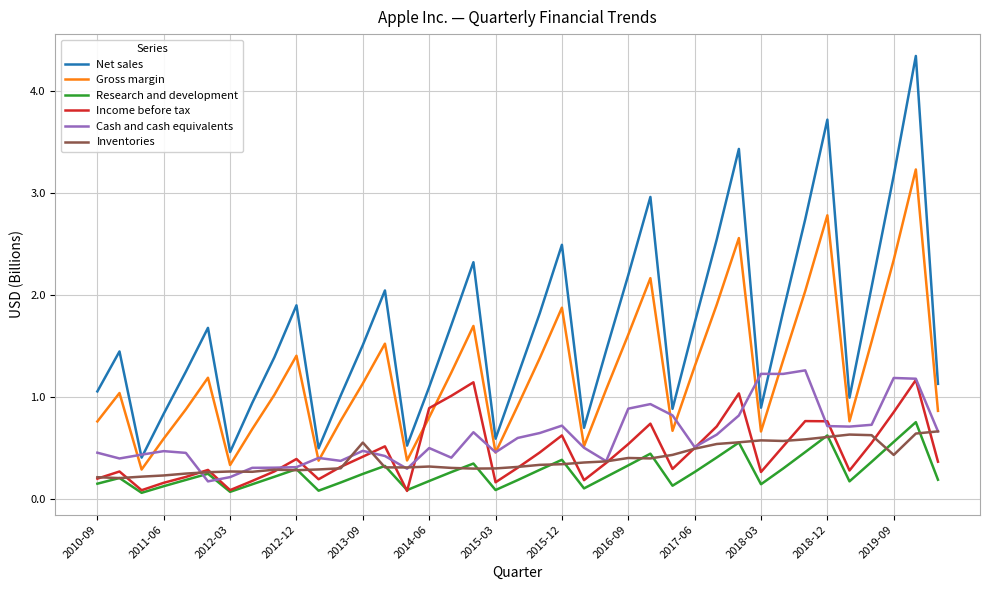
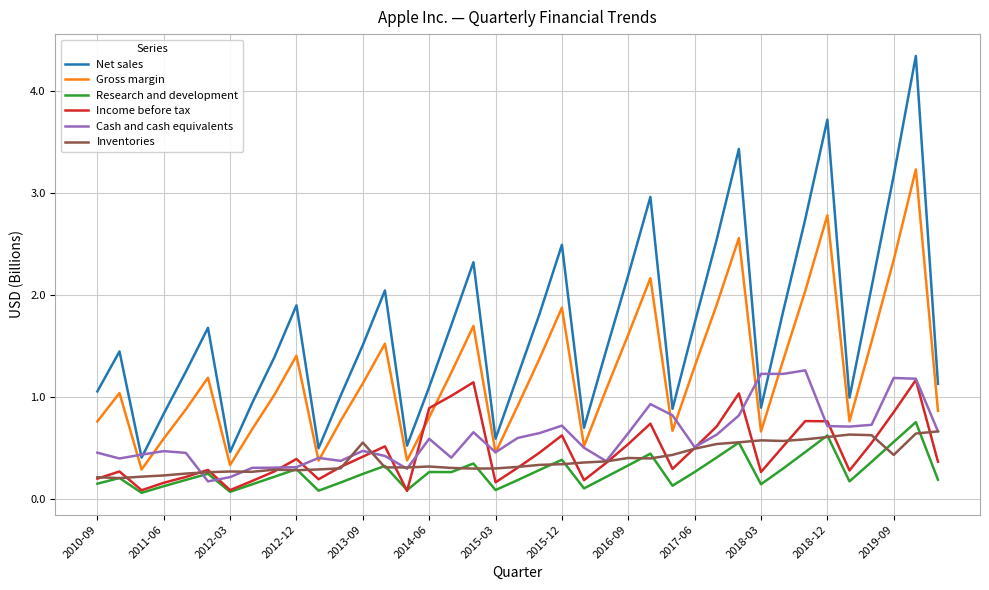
Research and development, 2014-06: 0.17 -> 0.26
Cash and cash equivalents, 2014-06: 0.50 -> 0.59
Cash and cash equivalents, 2016-09: 0.89 -> 0.65
